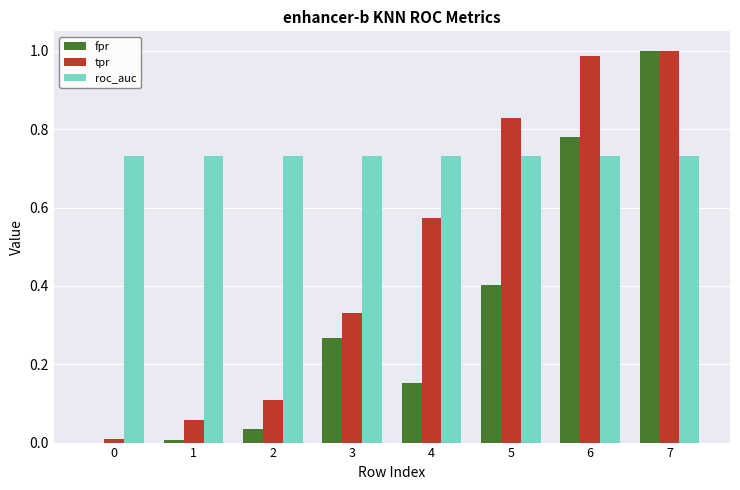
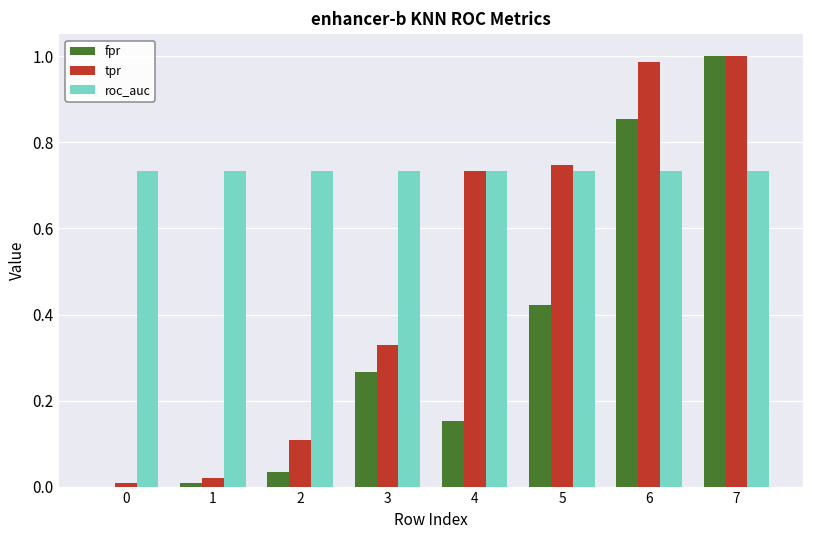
tpr, 1: 0.06 -> 0.02
tpr, 4: 0.57 -> 0.73
fpr, 5: 0.40 -> 0.42
tpr, 5: 0.83 -> 0.75
fpr, 6: 0.78 -> 0.85
